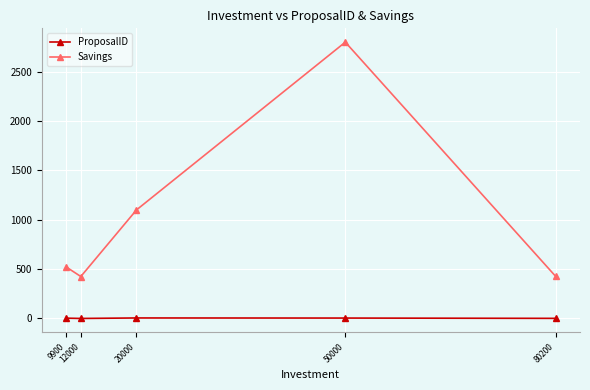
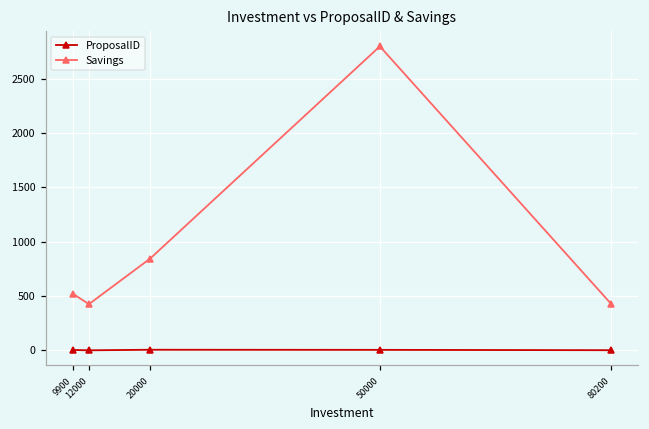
Savings, 20000: 1100 -> 800
